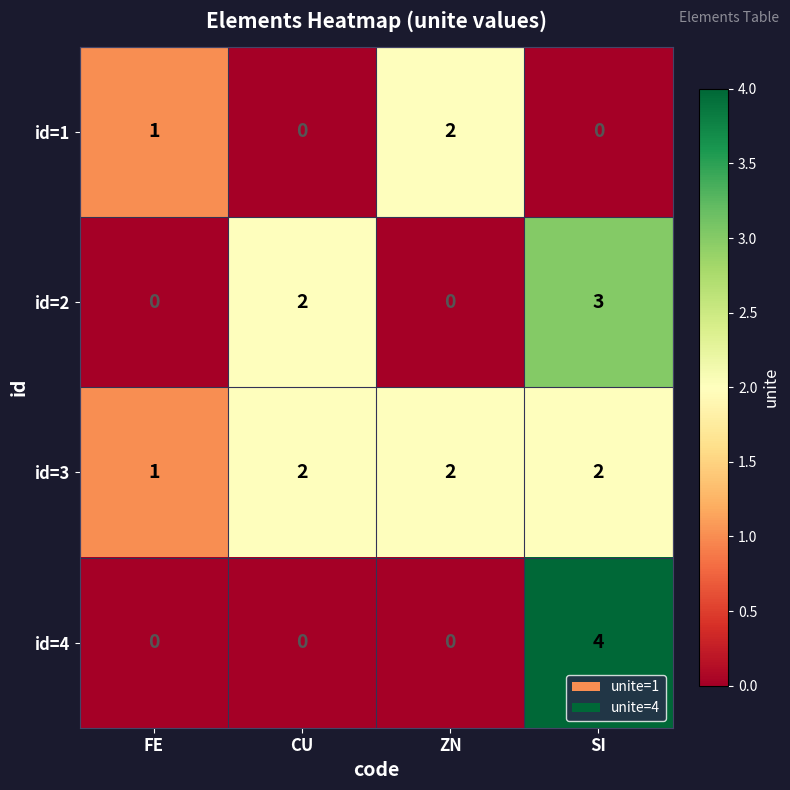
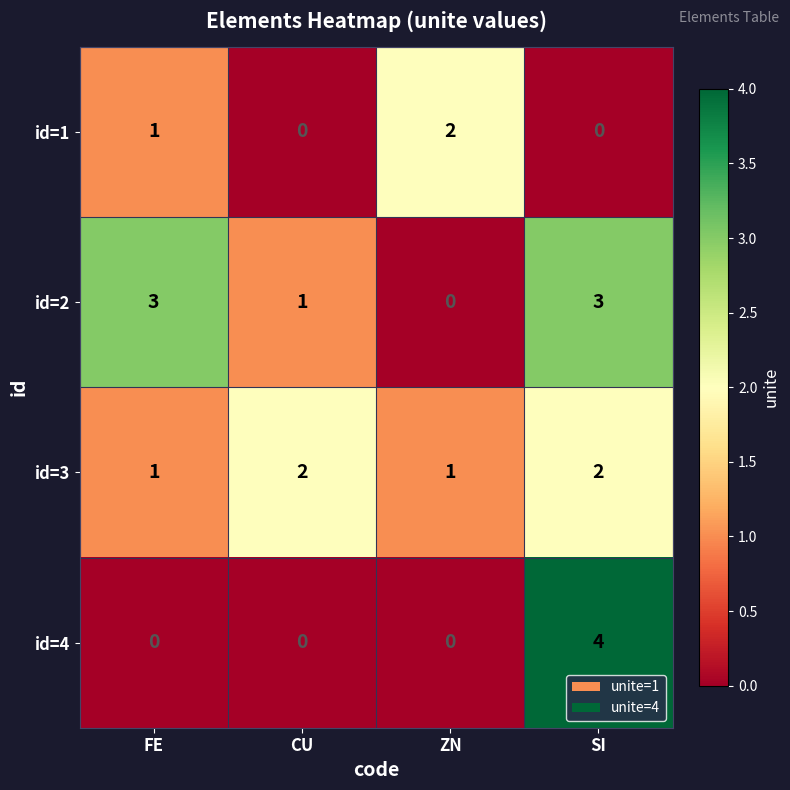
id=2, FE: 0 -> 3
id=2, CU: 2 -> 1
id=3, ZN: 2 -> 1
